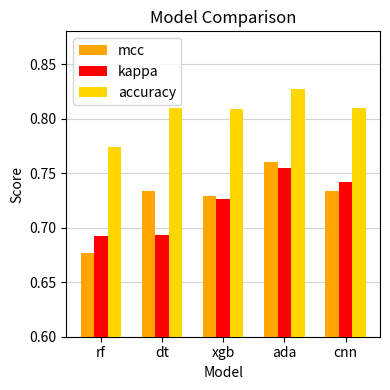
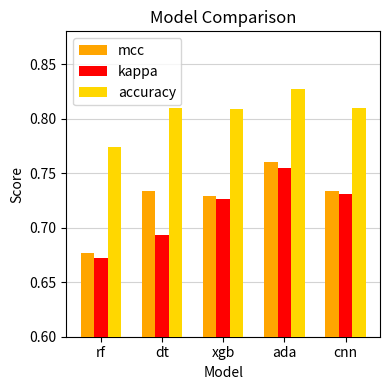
kappa, rf: 0.692 -> 0.673
kappa, cnn: 0.742 -> 0.731
